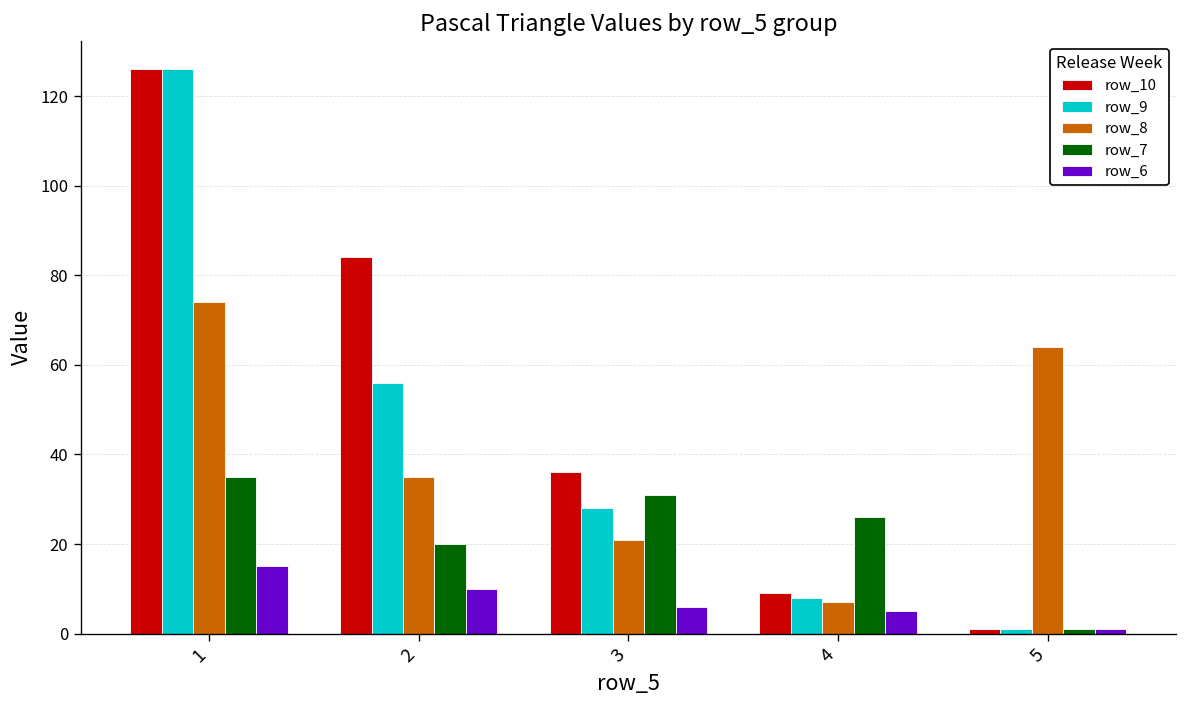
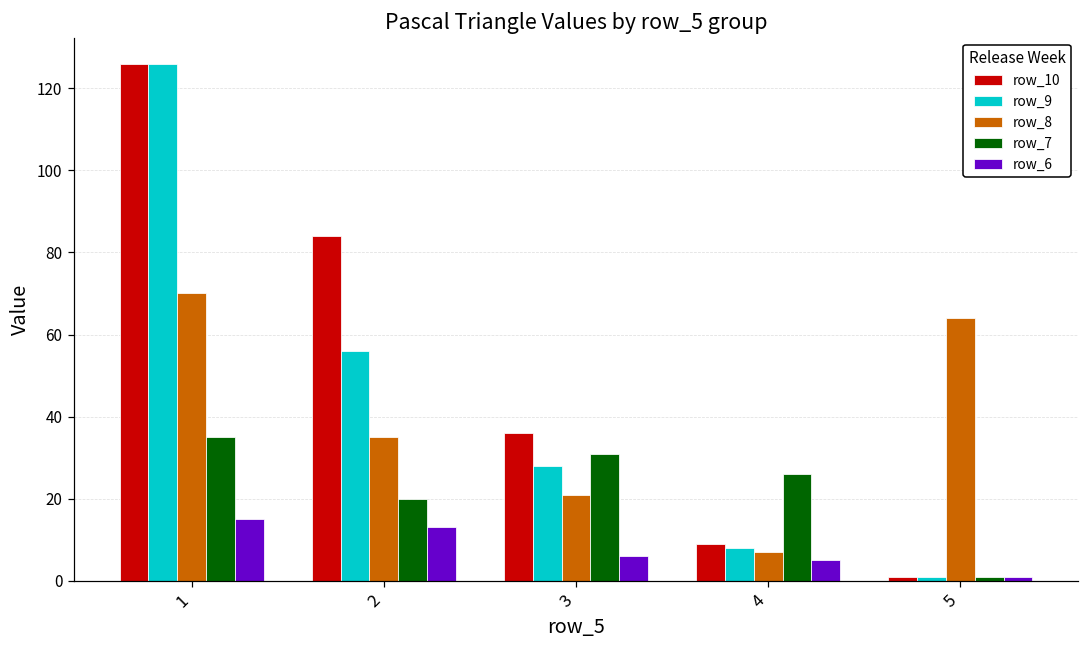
row_8, 1: 74 -> 70
row_6, 2: 10 -> 13
